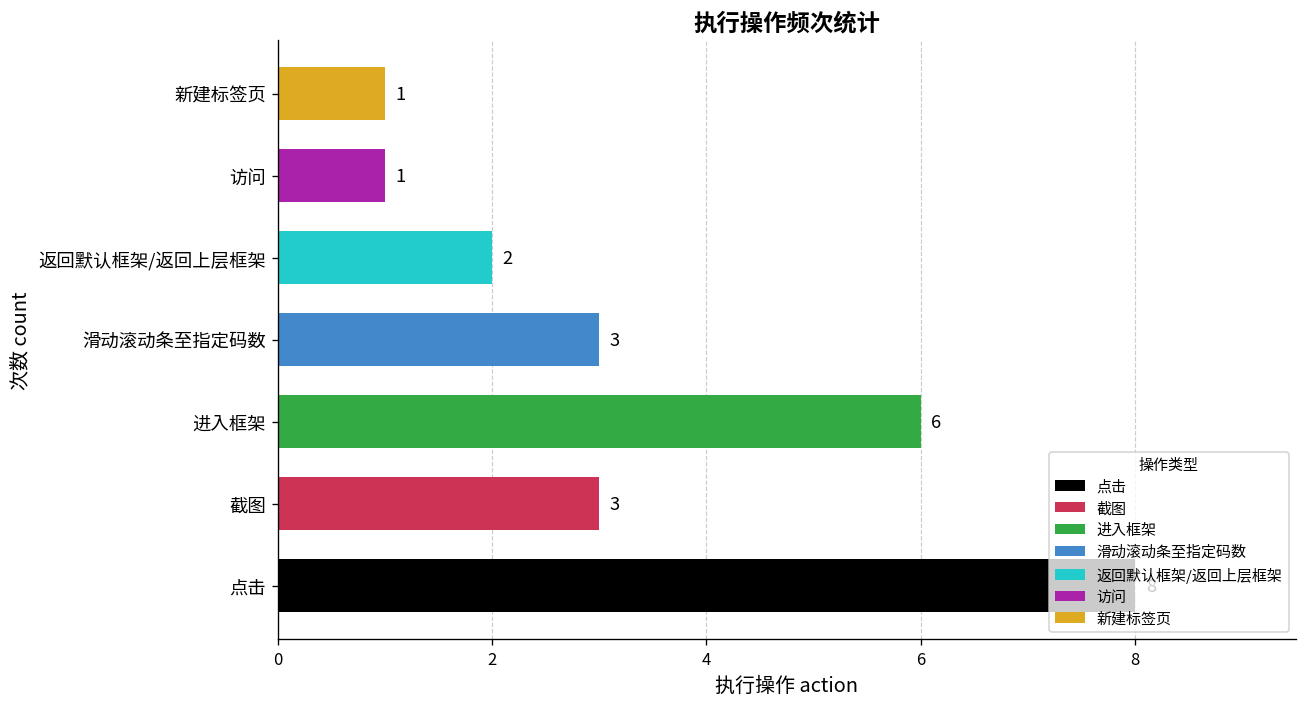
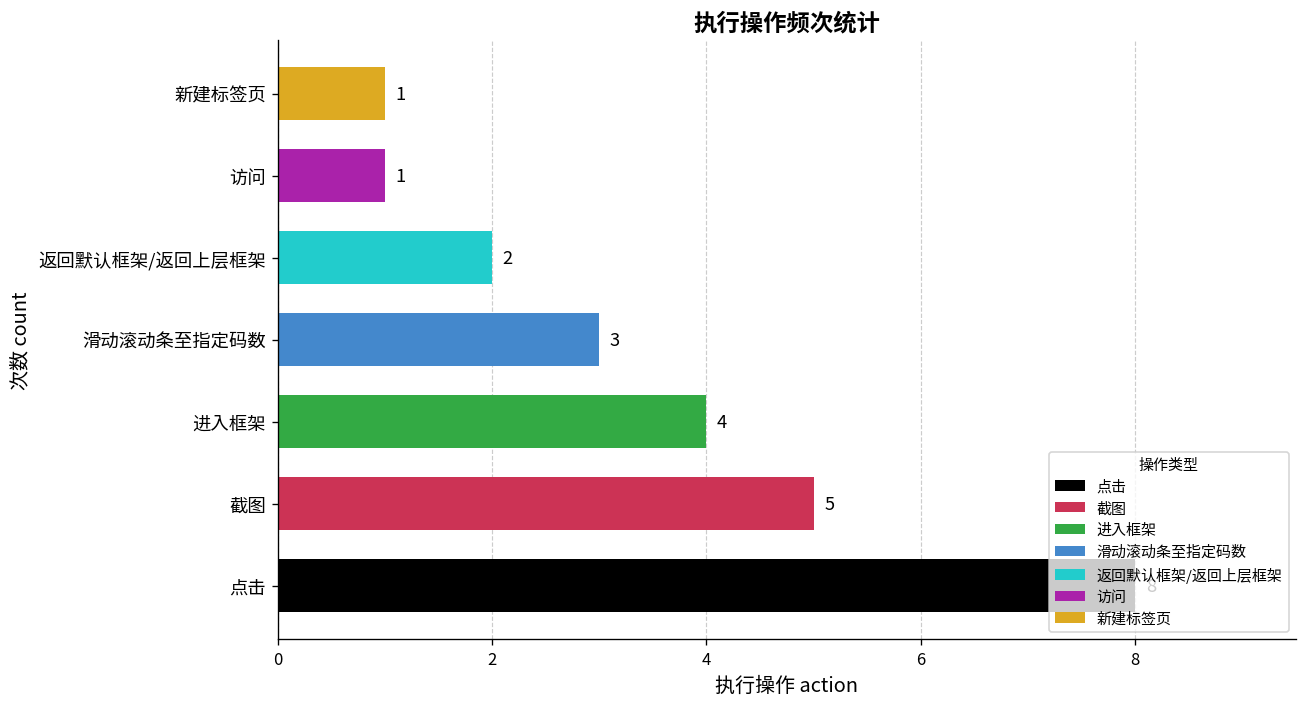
进入框架: 6 -> 4
截图: 3 -> 5
